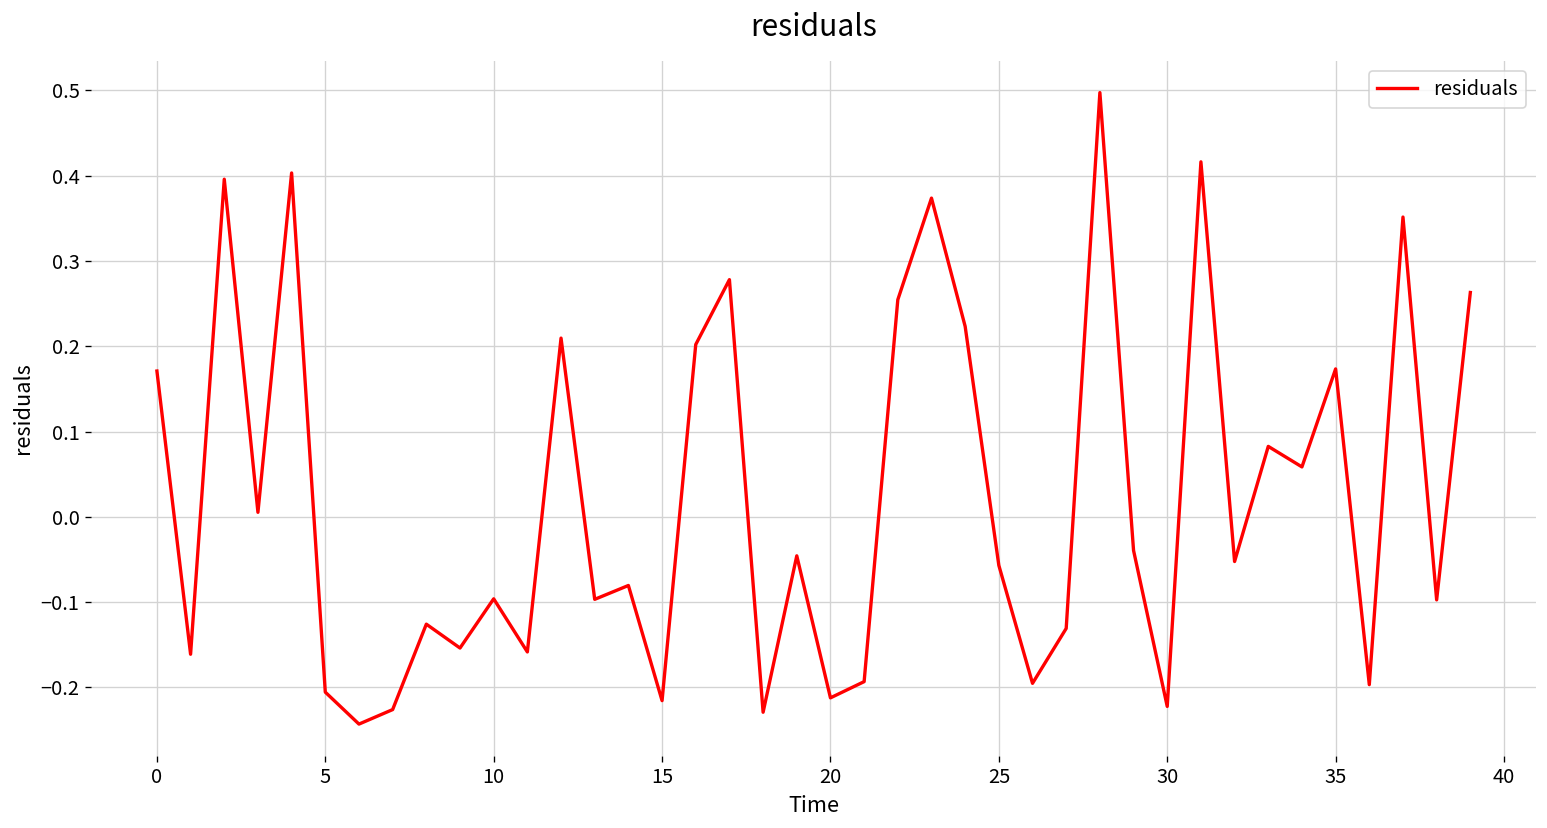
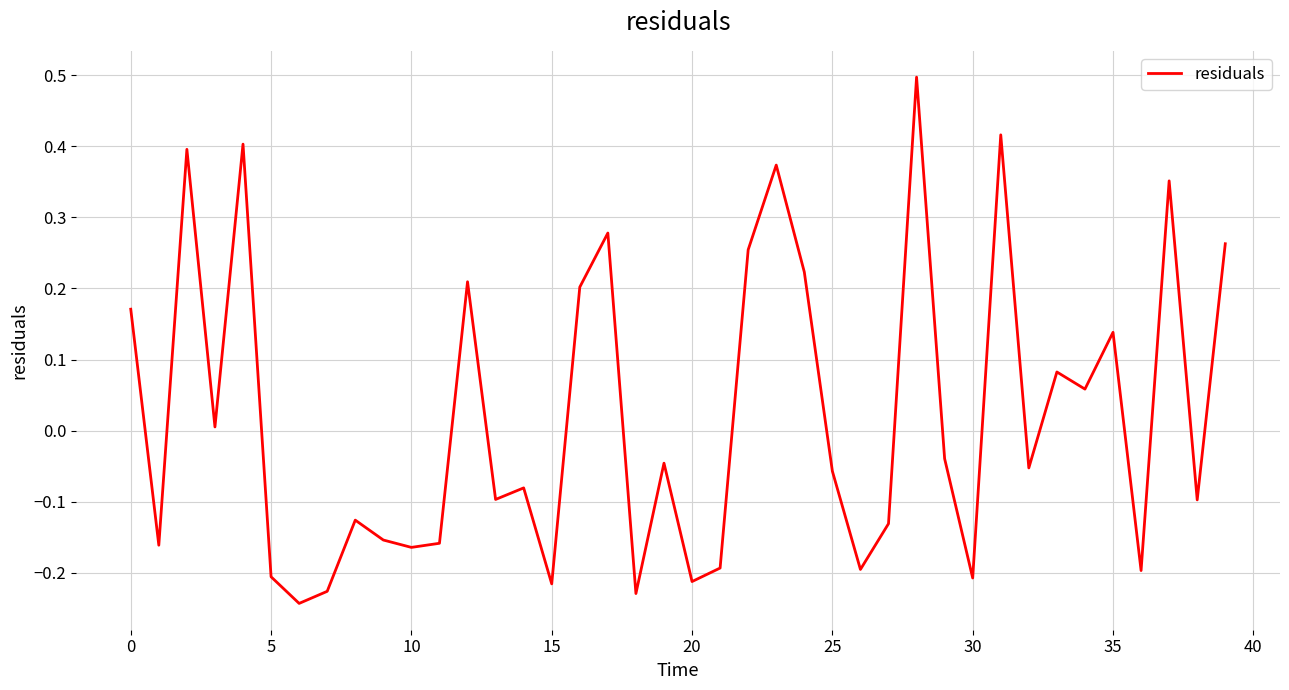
10: -0.10 -> -0.16
30: -0.22 -> -0.21
35: 0.17 -> 0.14
